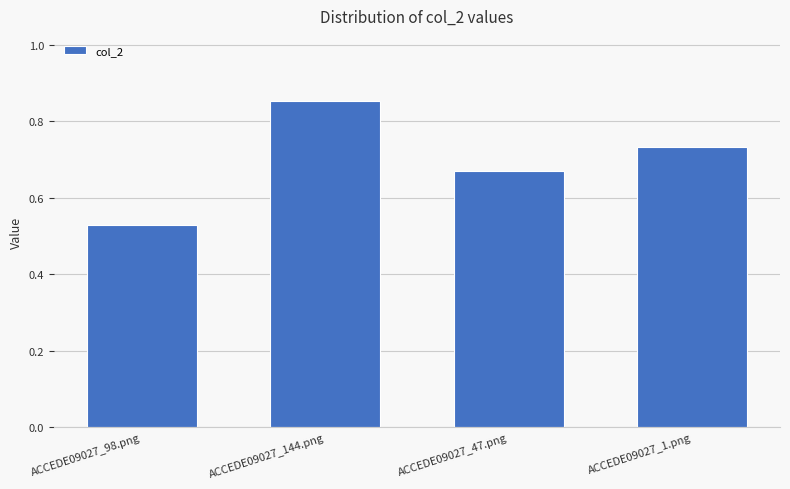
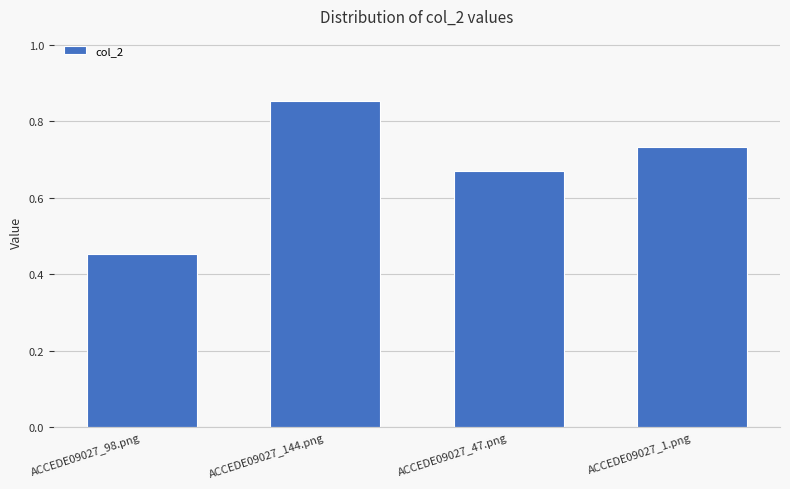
ACCEDE09027_98.png: 0.53 -> 0.45
